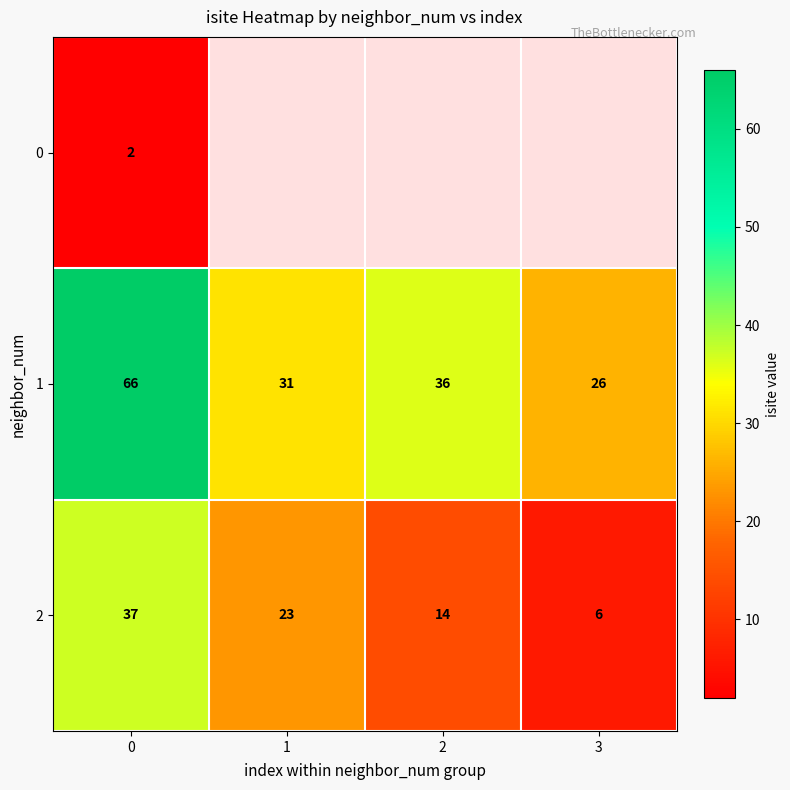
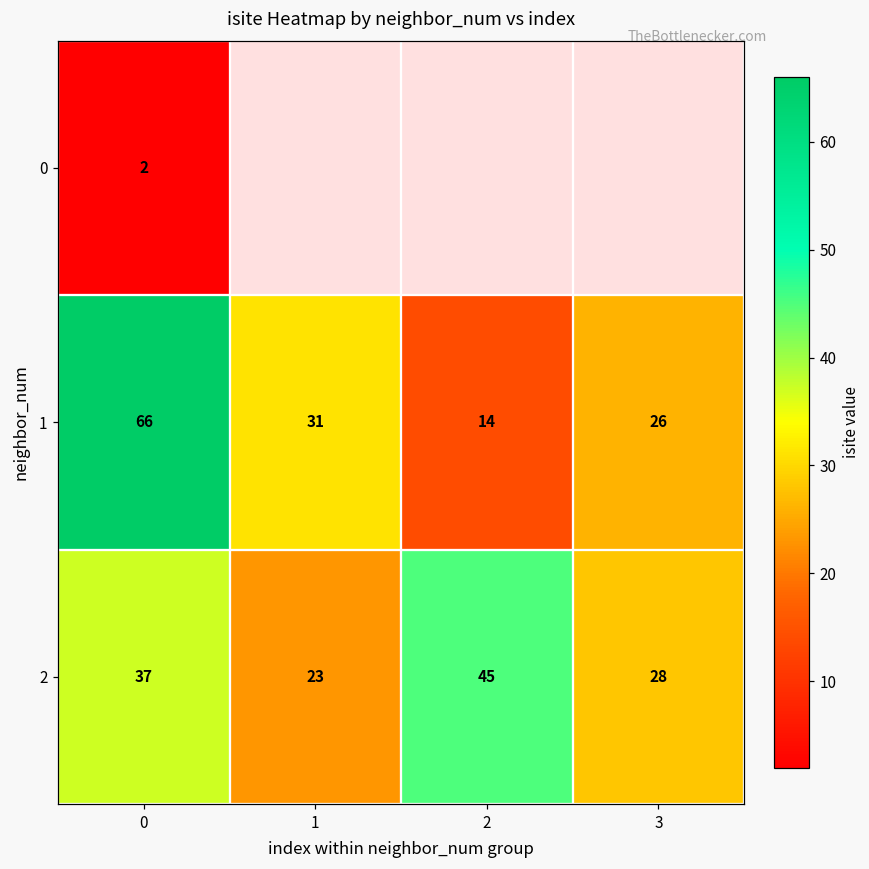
1, 2: 36 -> 14
2, 2: 14 -> 45
2, 3: 6 -> 28
